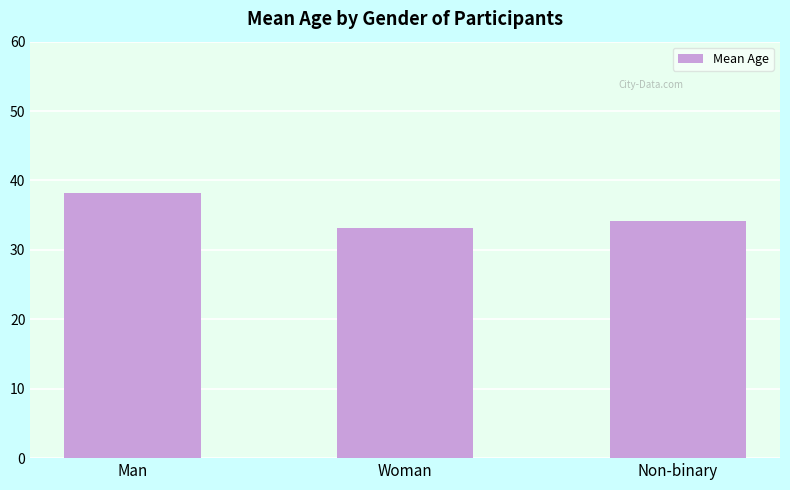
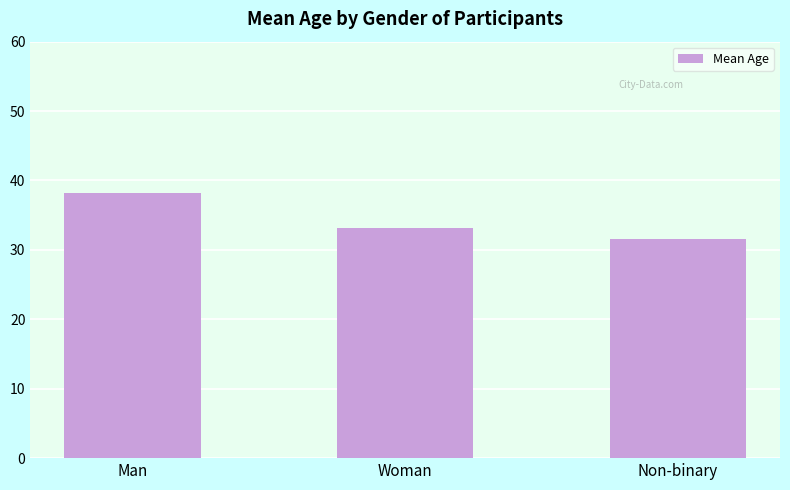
Non-binary: 34 -> 32
